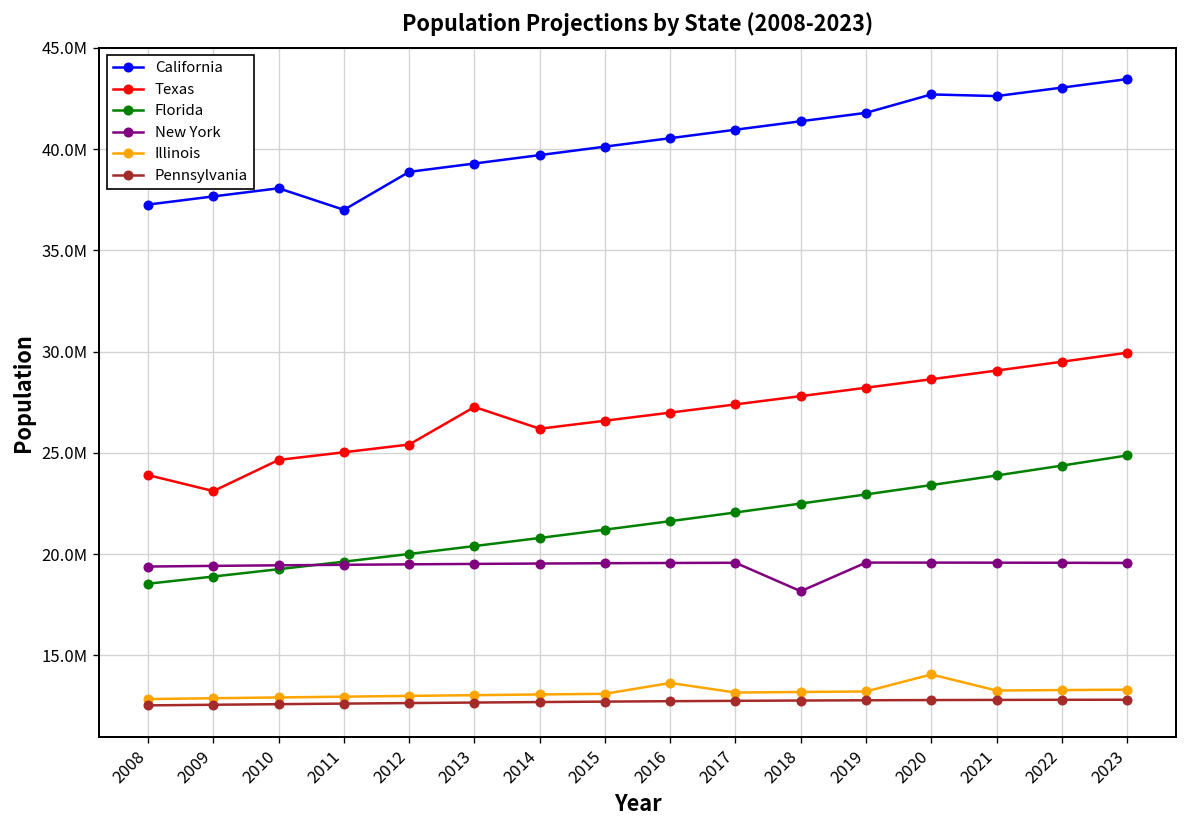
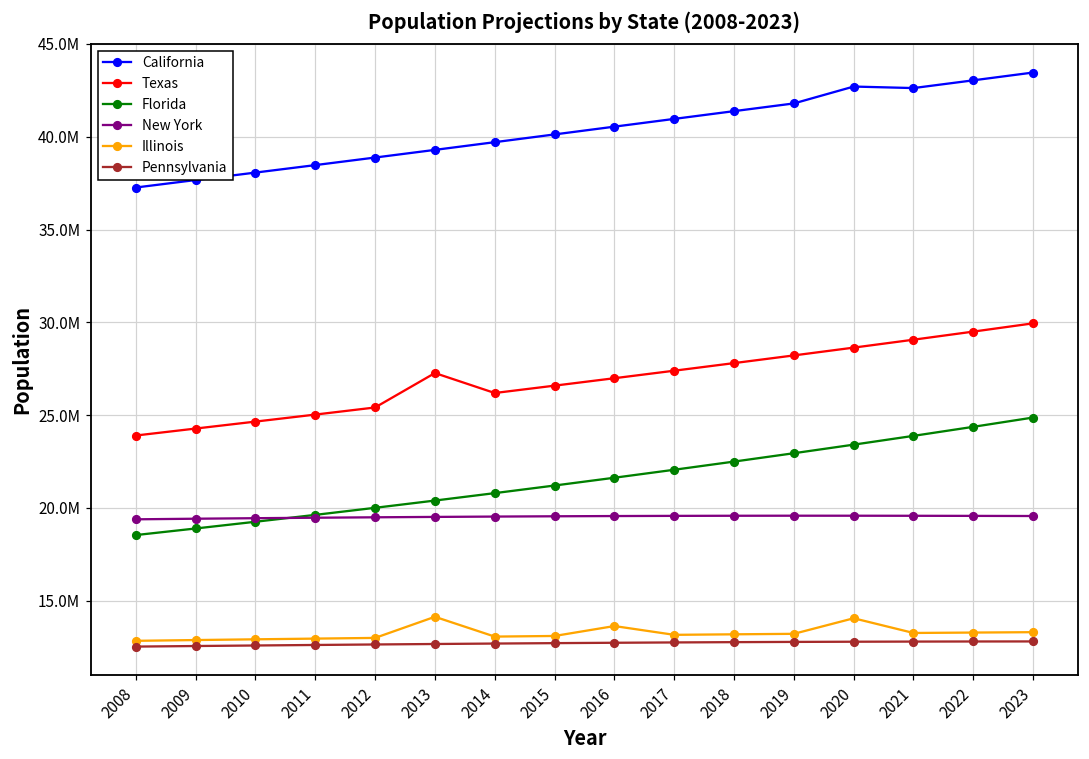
Texas, 2009: 23100000 -> 24300000
California, 2011: 37000000 -> 38500000
Illinois, 2013: 13000000 -> 14100000
New York, 2018: 18200000 -> 19600000
